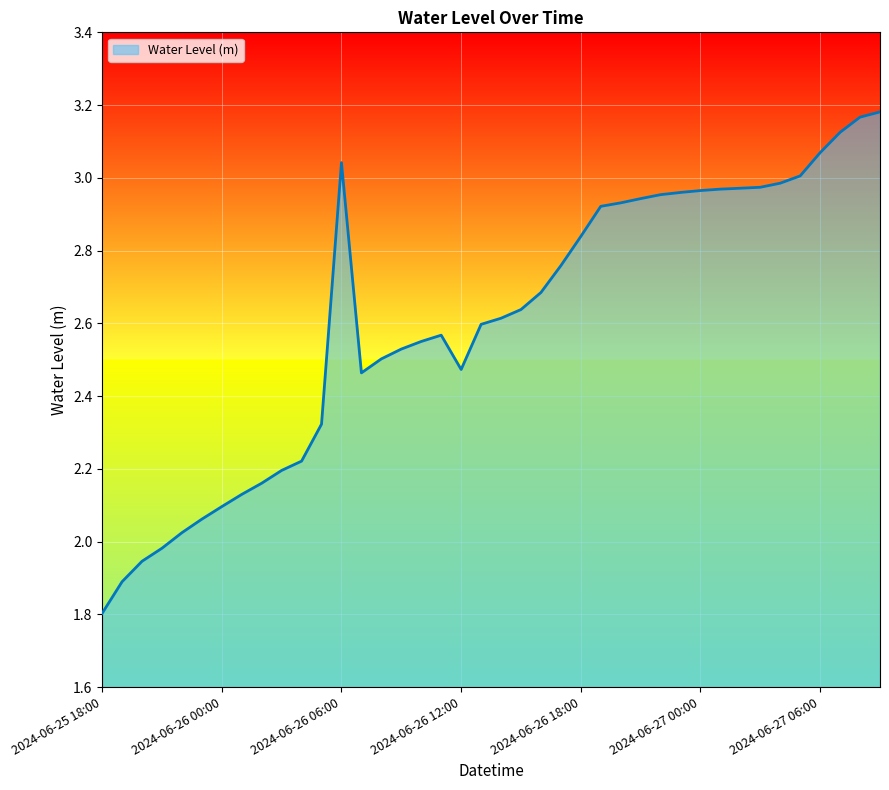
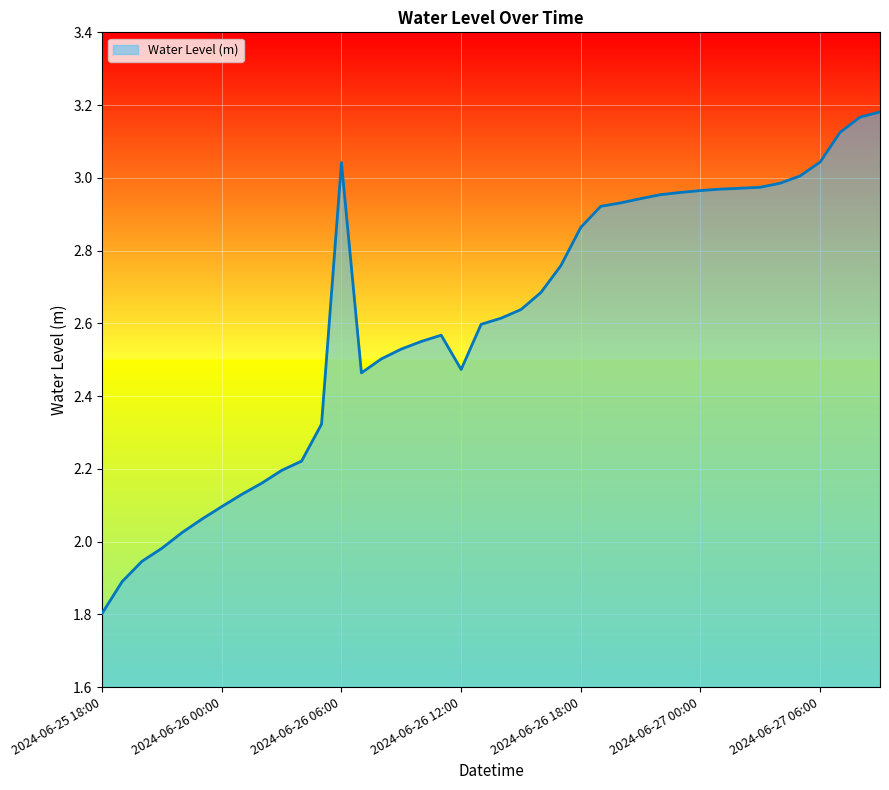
2024-06-26 18:00: 2.84 -> 2.86
2024-06-27 06:00: 3.07 -> 3.04
